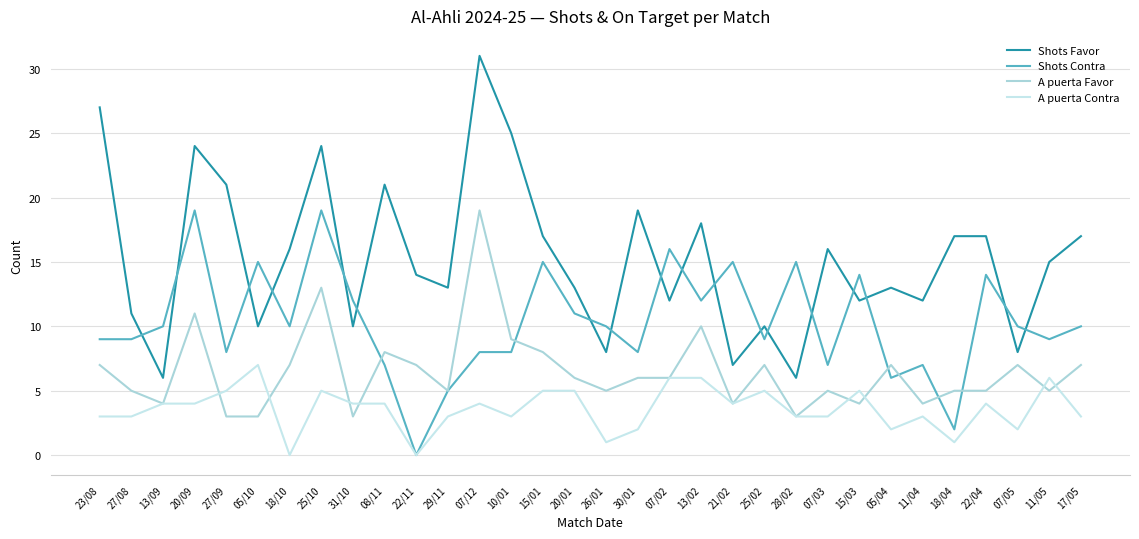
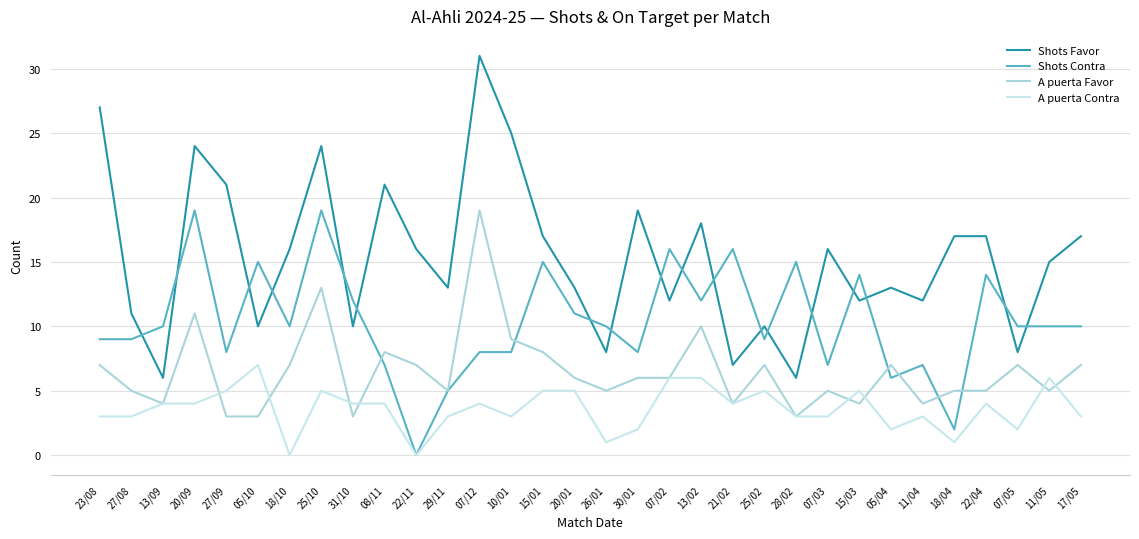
Shots Favor, 22/11: 14 -> 16
Shots Contra, 21/02: 15 -> 16
Shots Contra, 11/05: 9 -> 10
